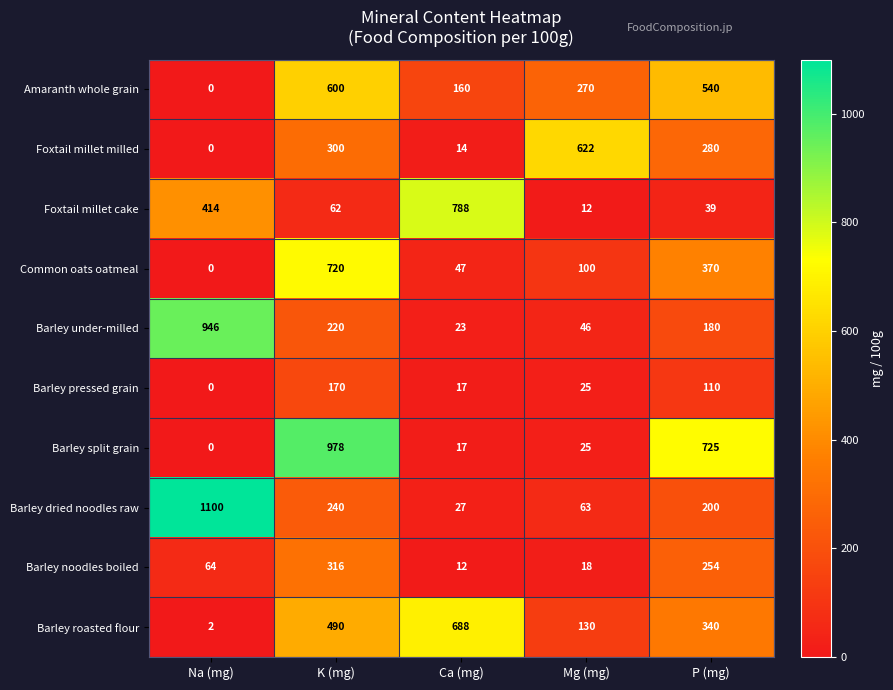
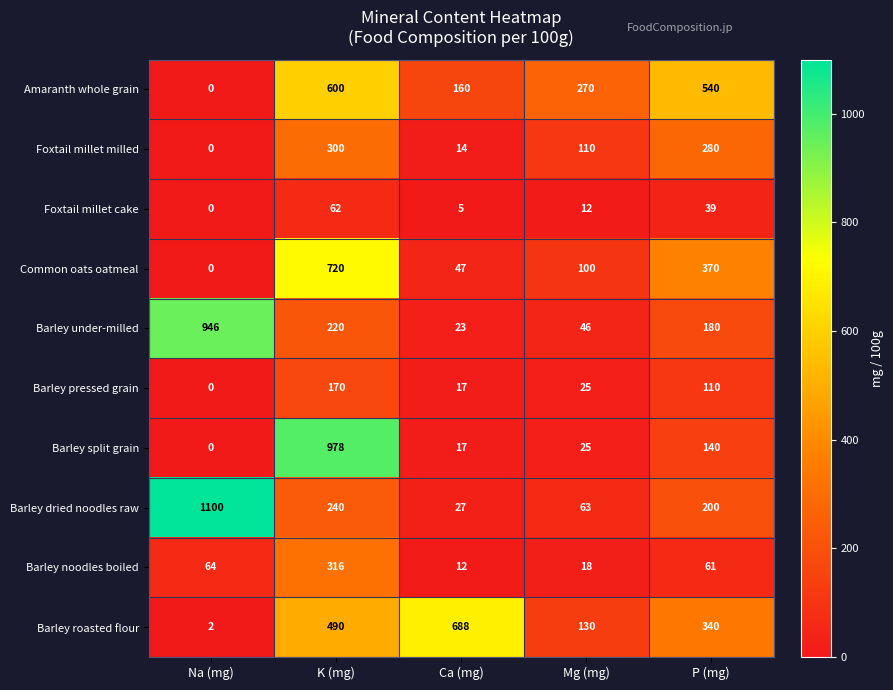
Foxtail millet milled, Mg (mg): 622 -> 110
Foxtail millet cake, Na (mg): 414 -> 0
Foxtail millet cake, Ca (mg): 788 -> 5
Barley split grain, P (mg): 725 -> 140
Barley noodles boiled, P (mg): 254 -> 61
